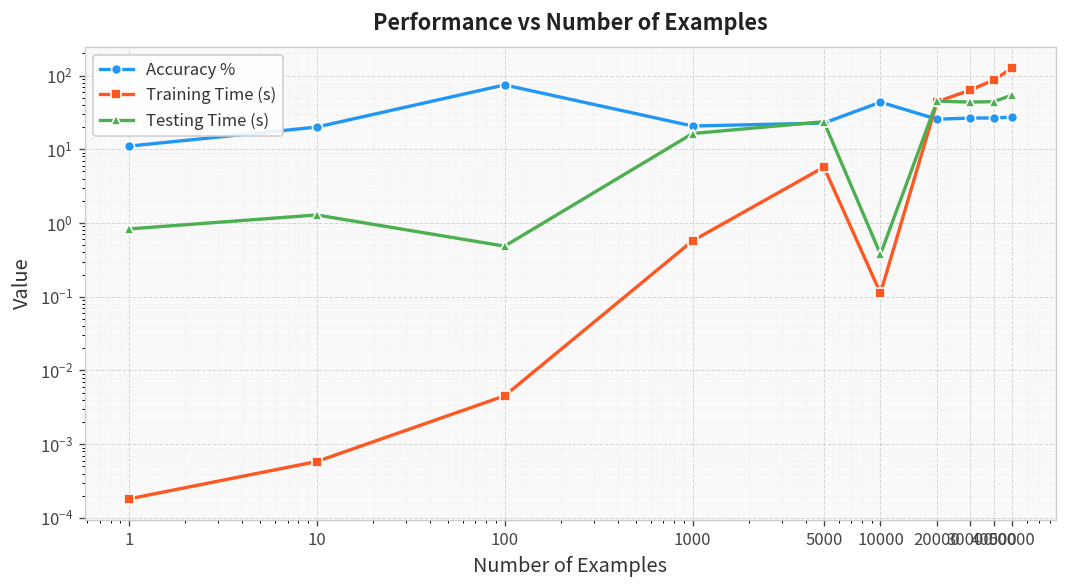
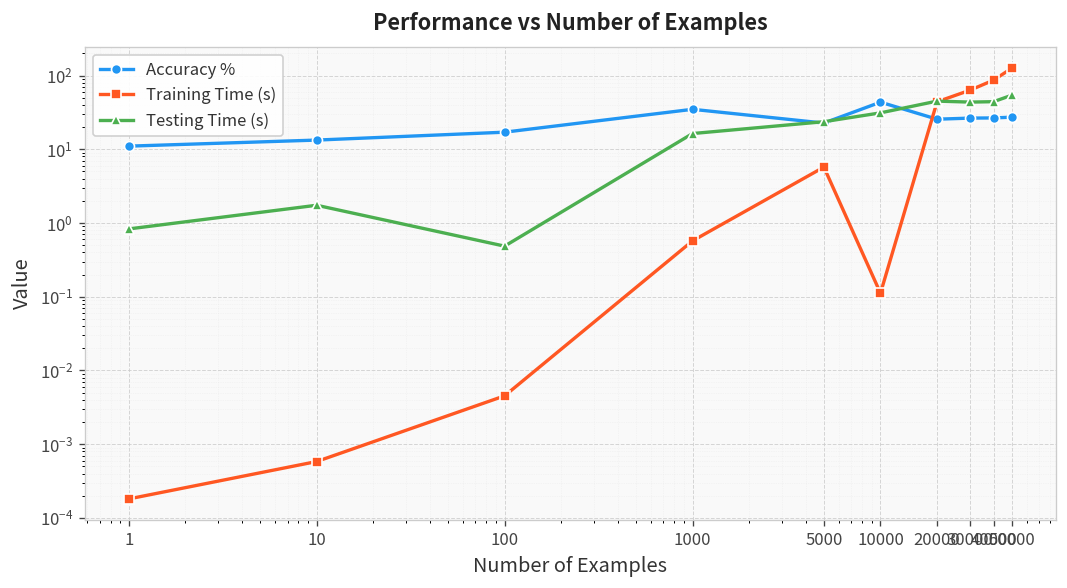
Accuracy %, 10: 20 -> 13
Testing Time (s), 10: 1.3 -> 1.7
Accuracy %, 100: 70 -> 17
Accuracy %, 1000: 21 -> 30
Testing Time (s), 10000: 0.4 -> 30
